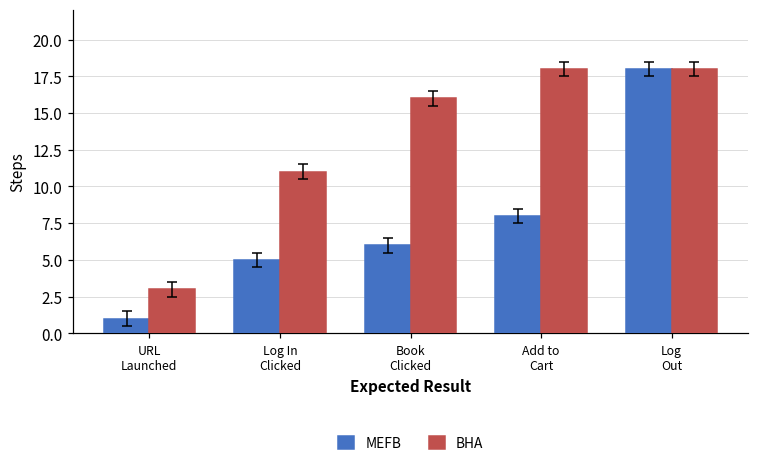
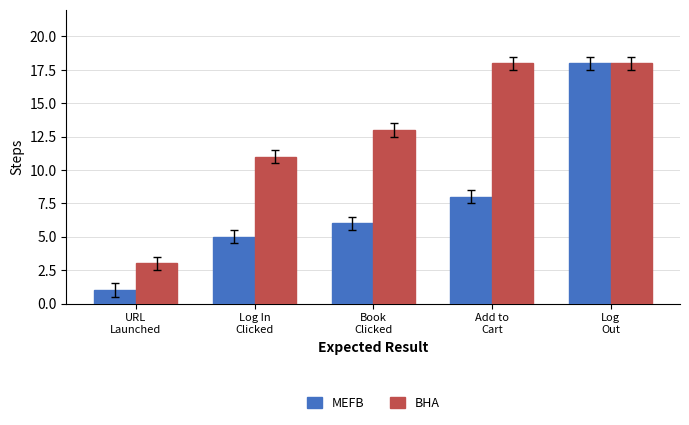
BHA, Book Clicked: 16 -> 13
